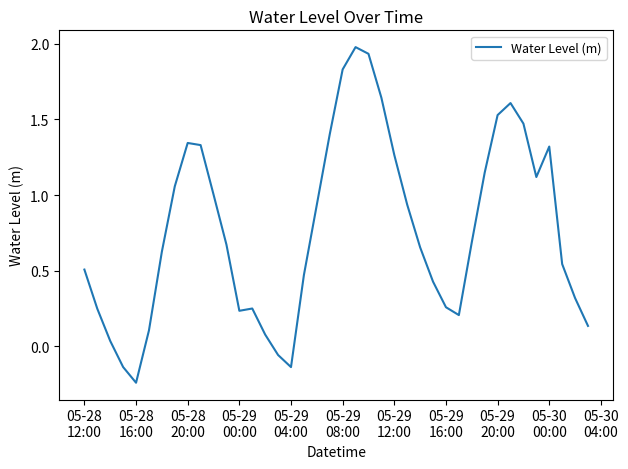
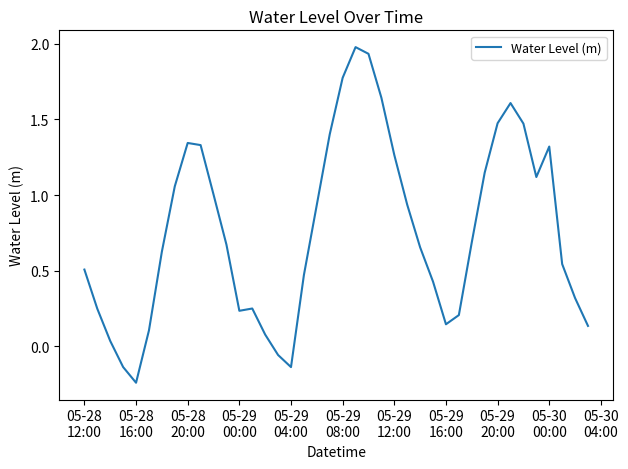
05-29 08:00: 1.83 -> 1.77
05-29 16:00: 0.26 -> 0.15
05-29 20:00: 1.53 -> 1.47
